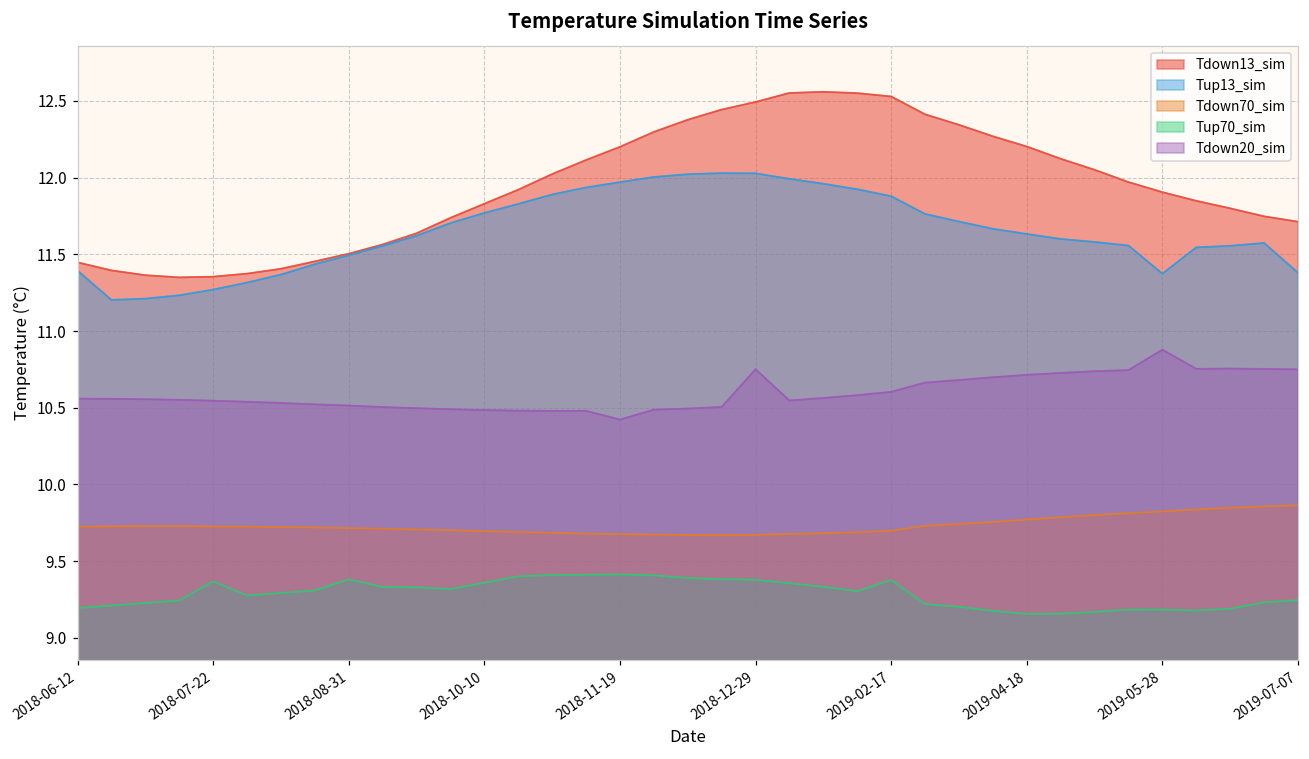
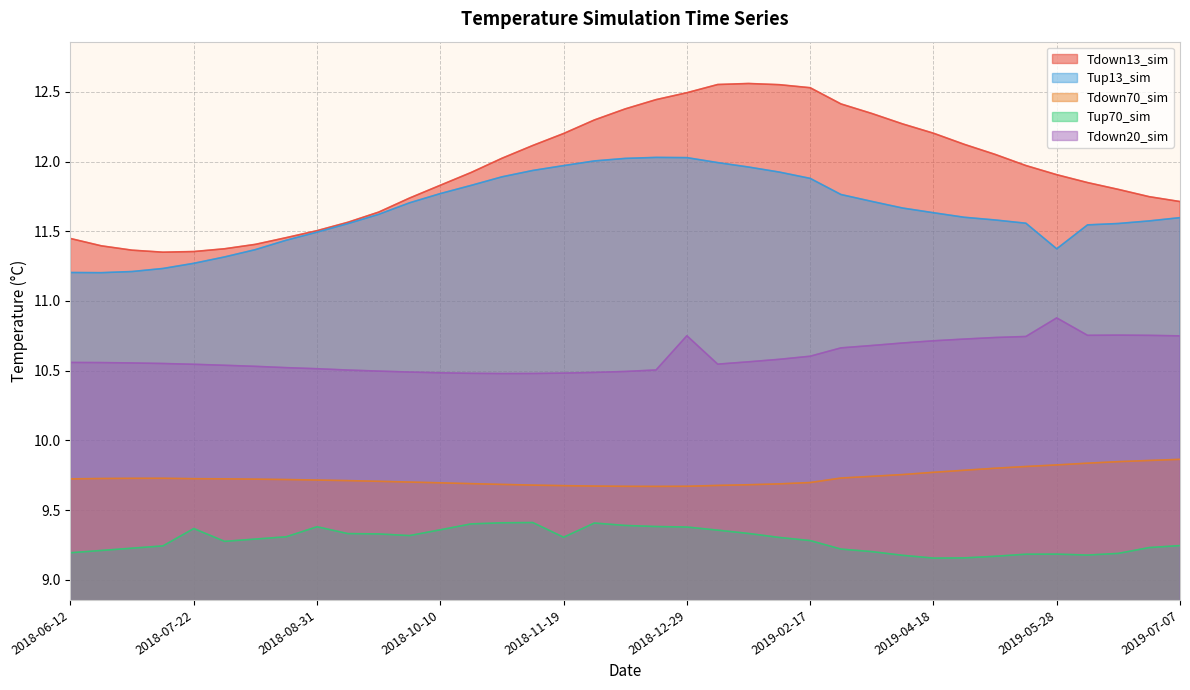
Tup13_sim, 2018-06-12: 11.39 -> 11.20
Tup70_sim, 2018-11-19: 9.41 -> 9.31
Tdown20_sim, 2018-11-19: 10.42 -> 10.48
Tup70_sim, 2019-02-17: 9.38 -> 9.28
Tup13_sim, 2019-07-07: 11.38 -> 11.60
